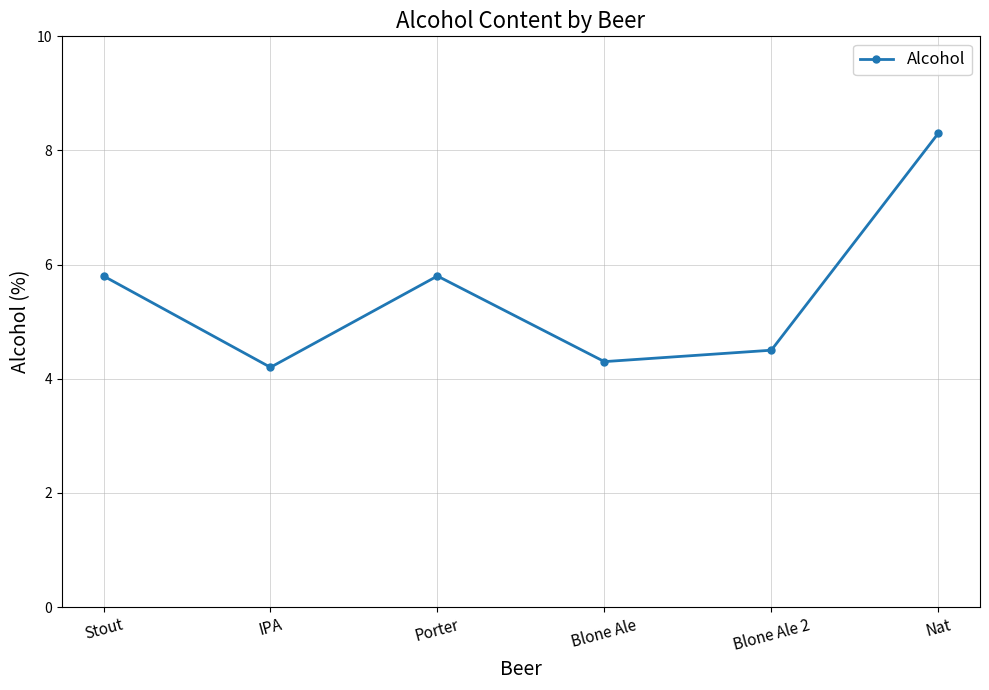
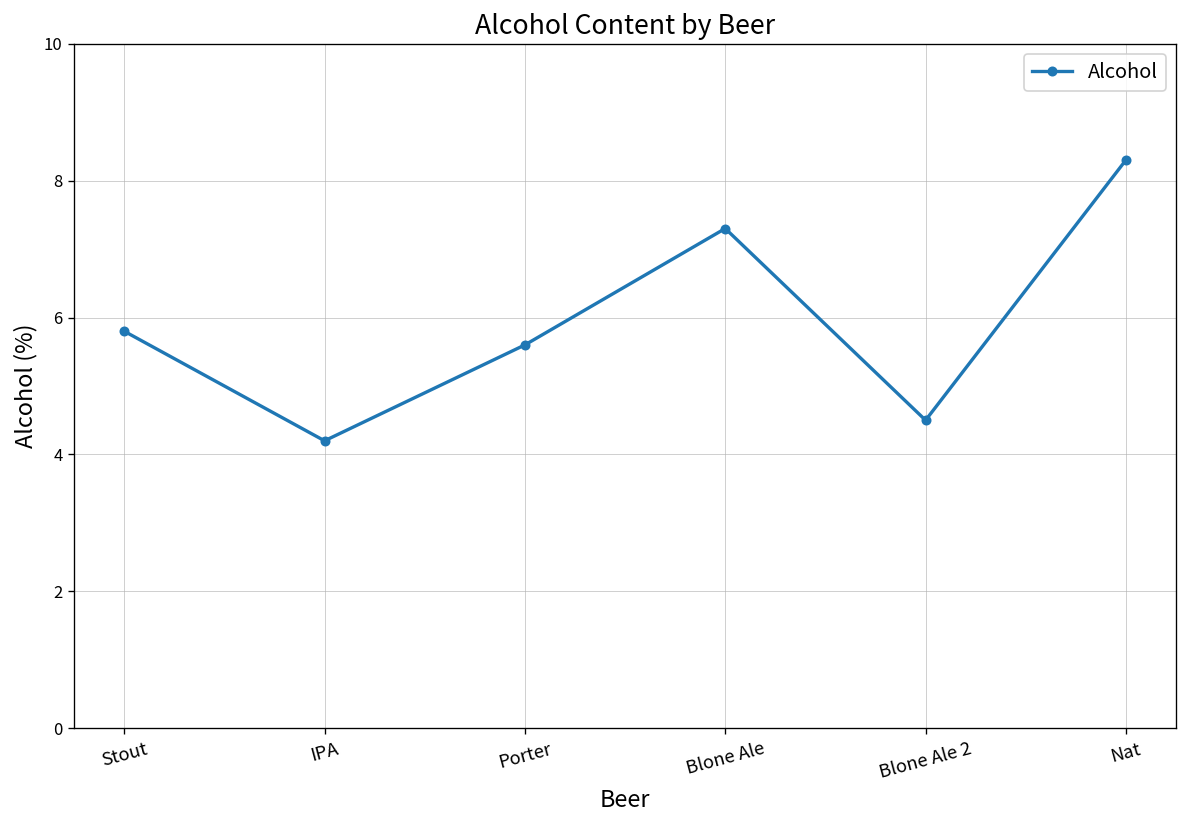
Porter: 5.8 -> 5.6
Blone Ale: 4.3 -> 7.3
